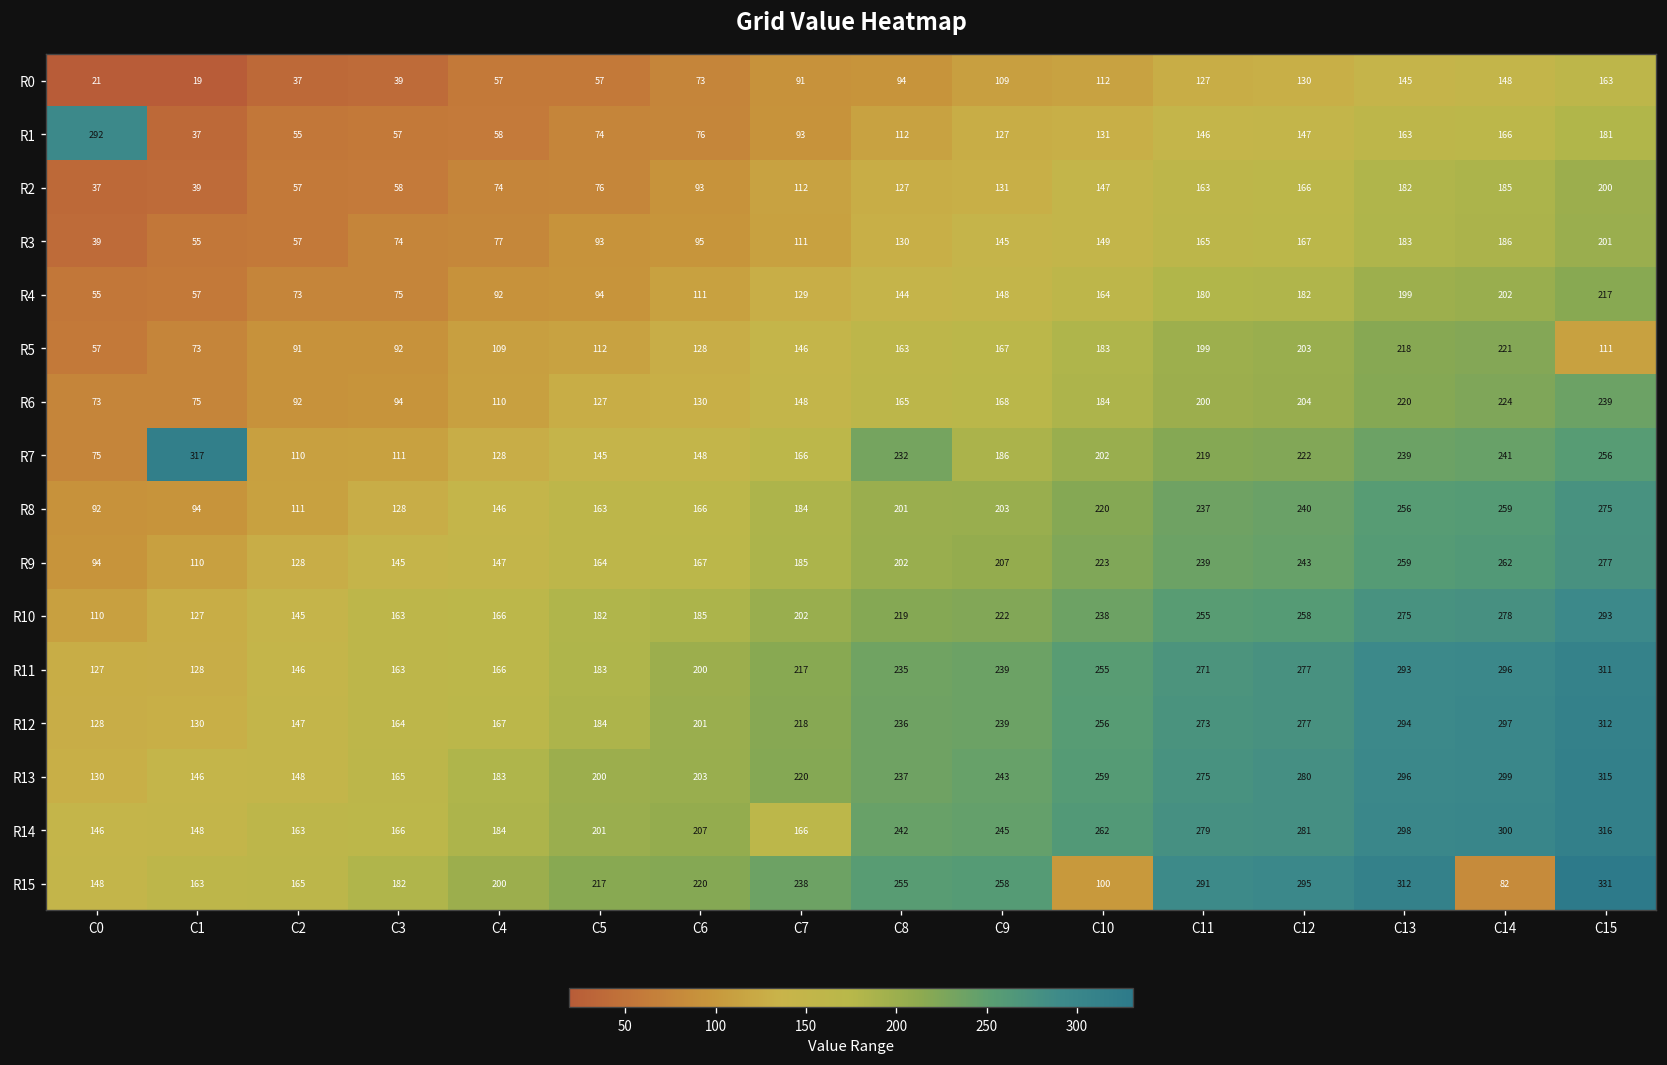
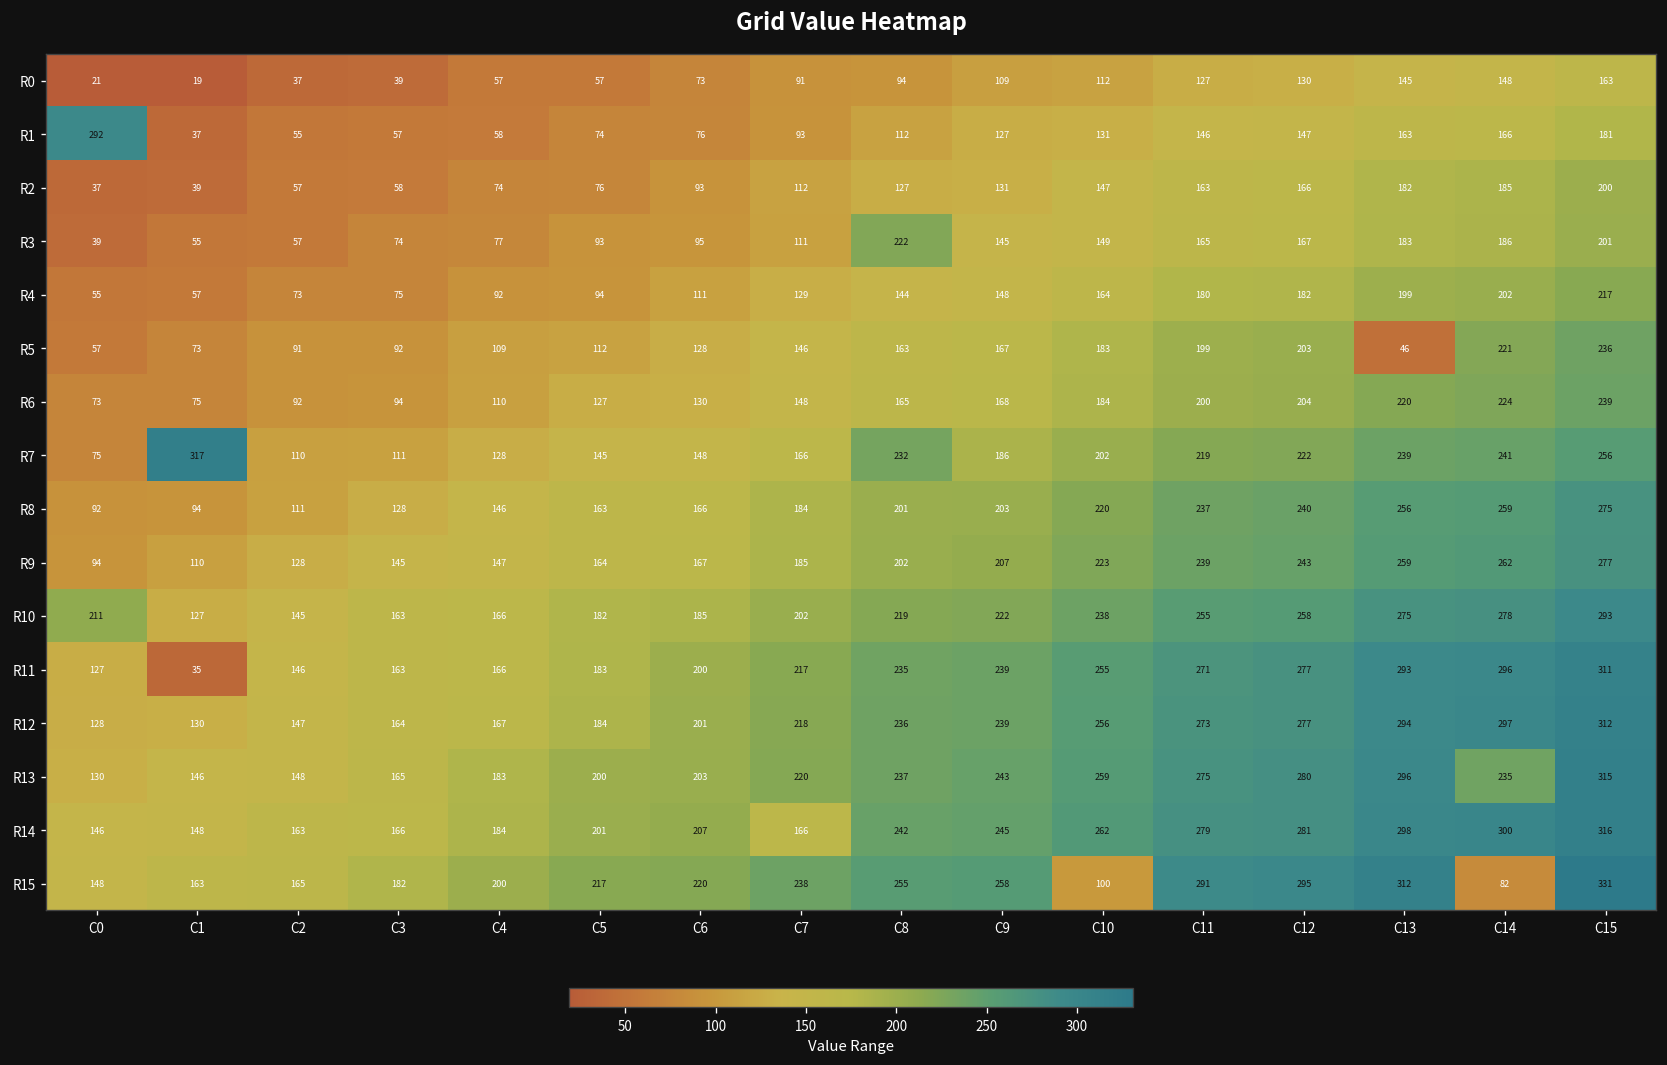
R3, C8: 130 -> 222
R5, C13: 218 -> 46
R5, C15: 111 -> 236
R10, C0: 110 -> 211
R11, C1: 128 -> 35
R13, C14: 299 -> 235
